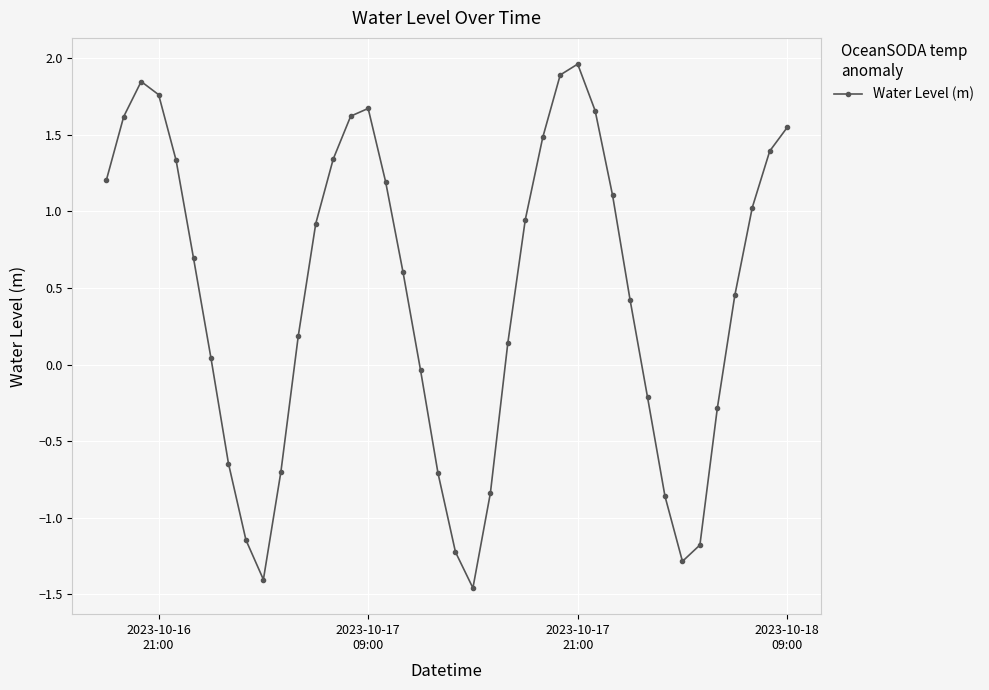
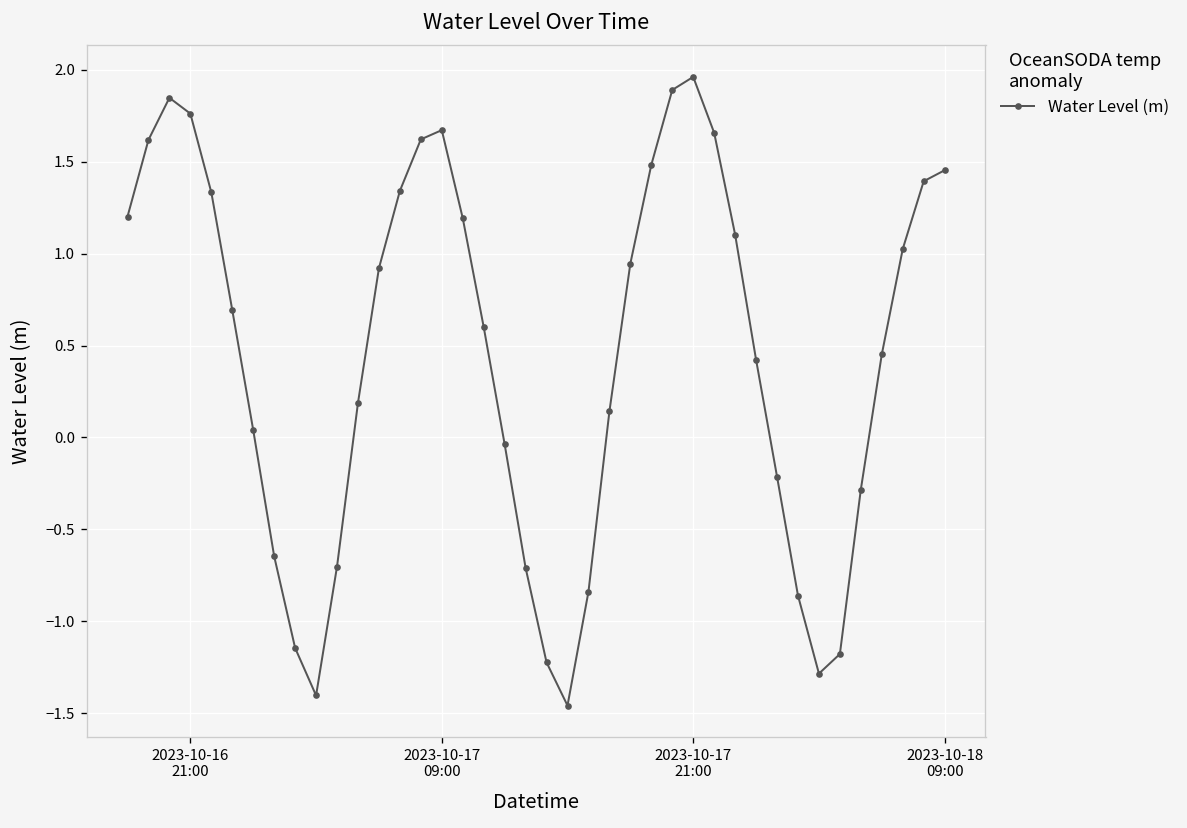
2023-10-18 09:00: 1.55 -> 1.45
